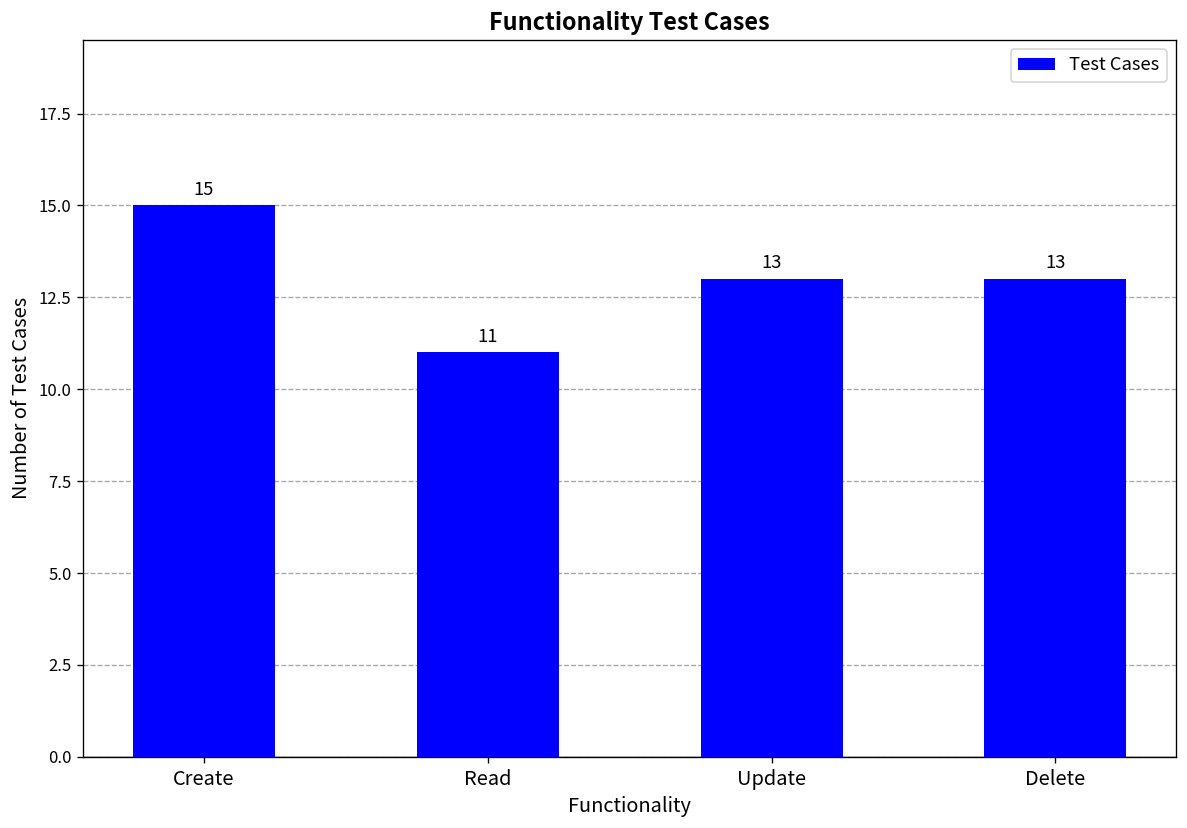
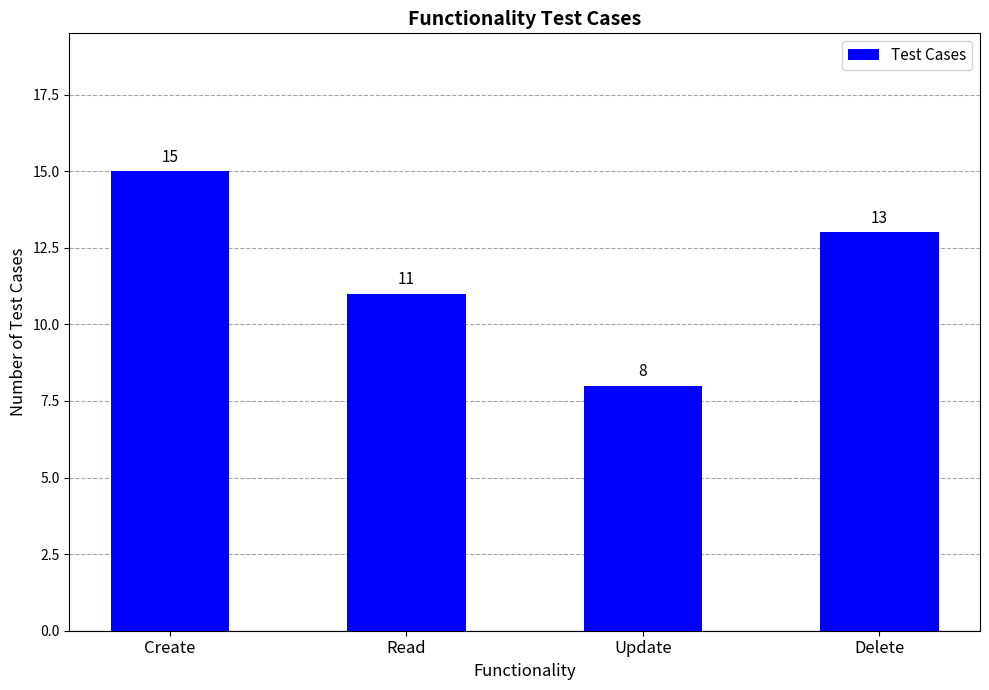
Update: 13 -> 8
